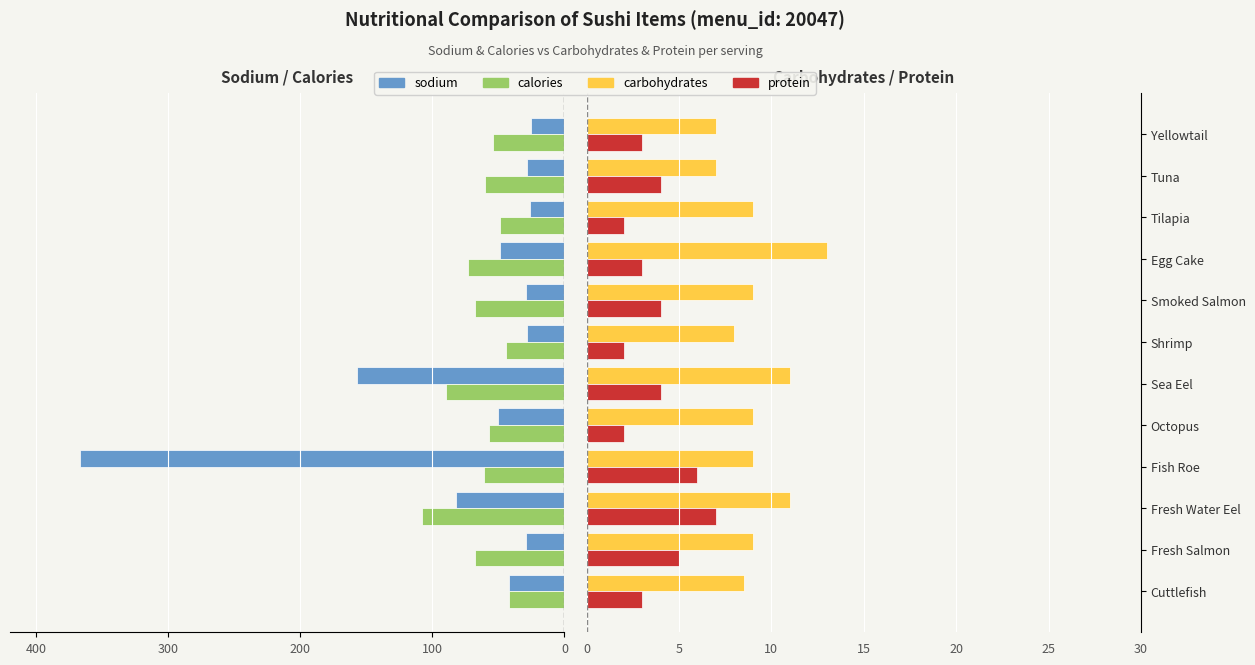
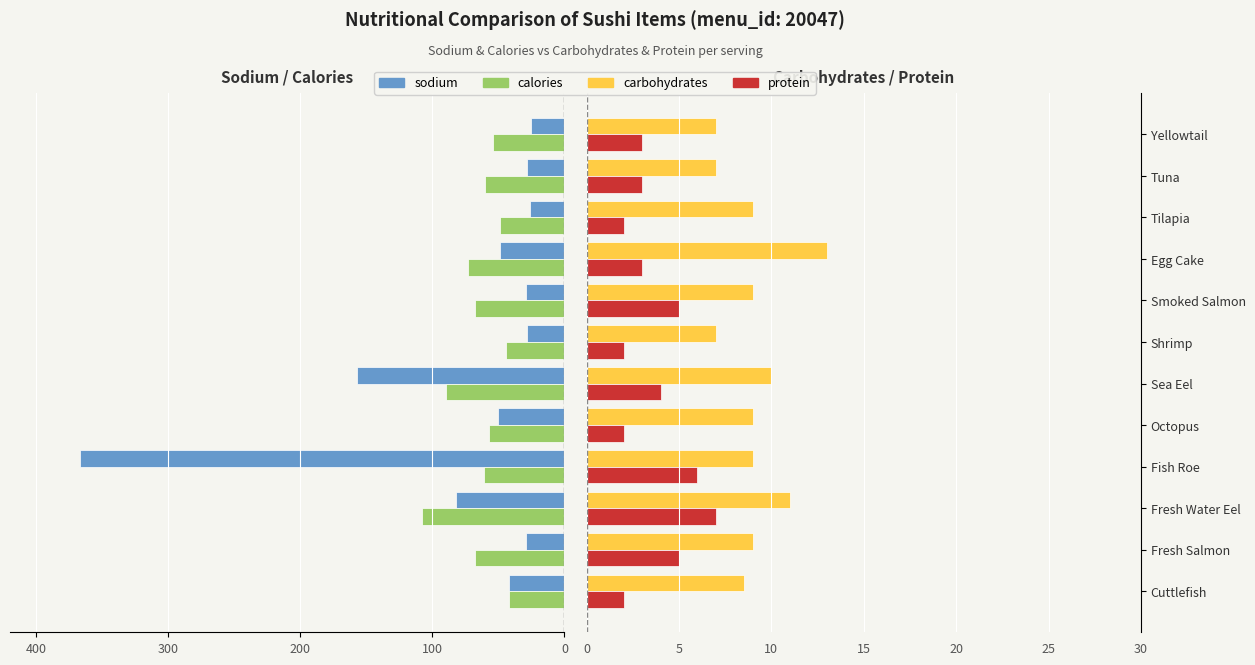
Carbohydrates / Protein, protein, Tuna: 4 -> 3
Carbohydrates / Protein, protein, Smoked Salmon: 4 -> 5
Carbohydrates / Protein, carbohydrates, Shrimp: 8 -> 7
Carbohydrates / Protein, carbohydrates, Sea Eel: 11 -> 10
Carbohydrates / Protein, protein, Cuttlefish: 3 -> 2
